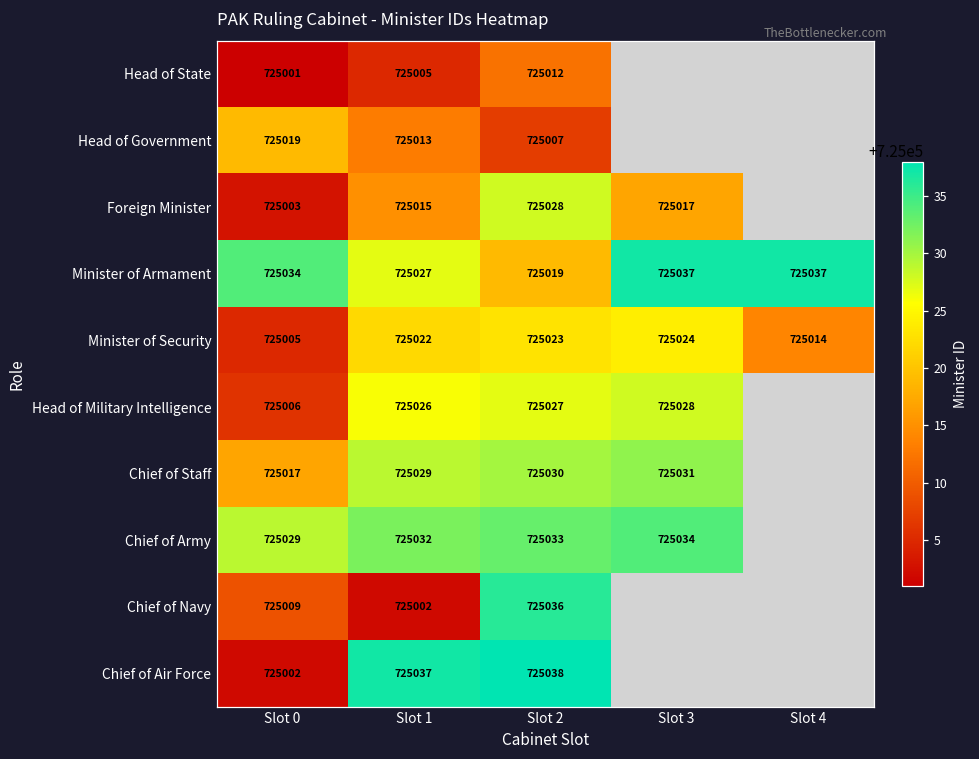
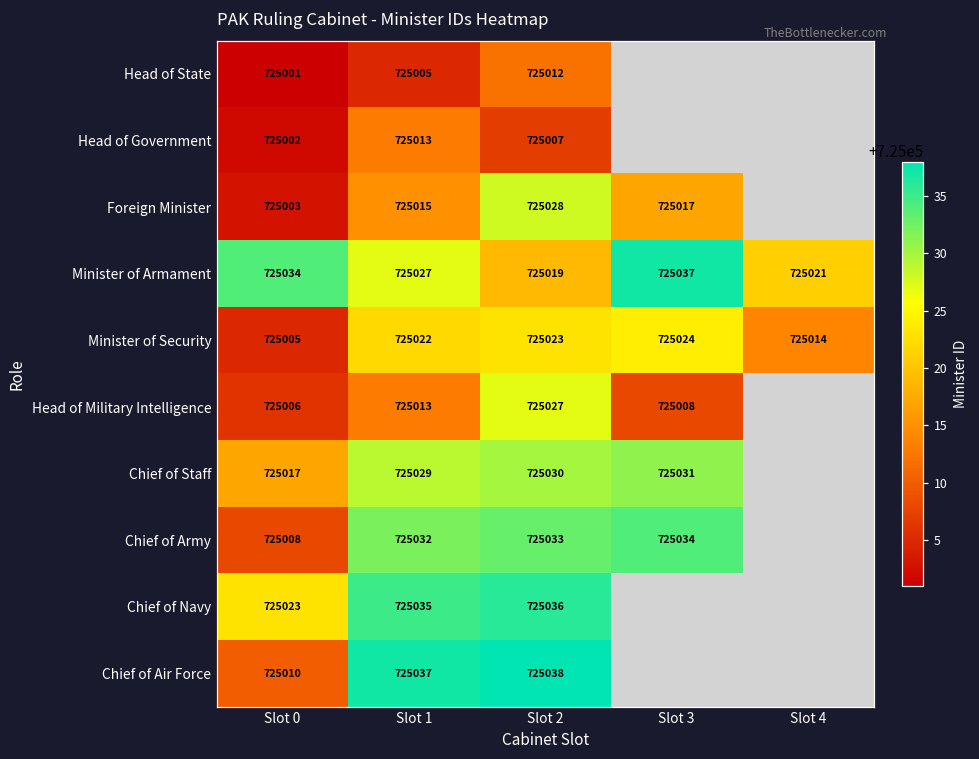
Head of Government, Slot 0: 725019 -> 725002
Minister of Armament, Slot 4: 725037 -> 725021
Head of Military Intelligence, Slot 1: 725026 -> 725013
Head of Military Intelligence, Slot 3: 725028 -> 725008
Chief of Army, Slot 0: 725029 -> 725008
Chief of Navy, Slot 0: 725009 -> 725023
Chief of Navy, Slot 1: 725002 -> 725035
Chief of Air Force, Slot 0: 725002 -> 725010
